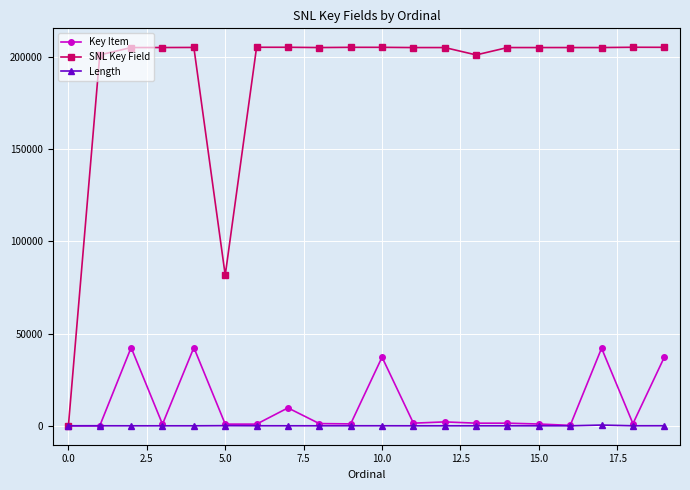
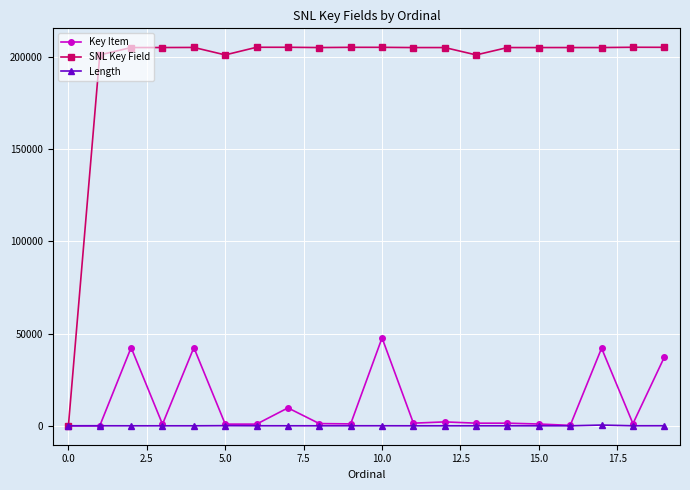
SNL Key Field, 5.0: 82000 -> 201000
Key Item, 10.0: 37000 -> 48000
